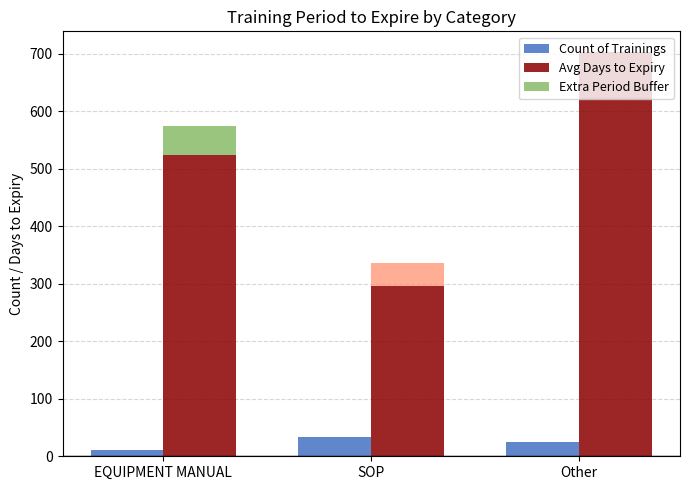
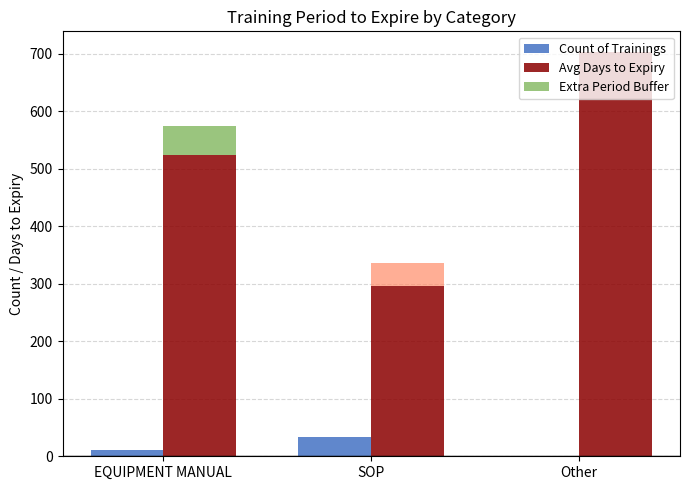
Count of Trainings, Other: 30 -> 0
